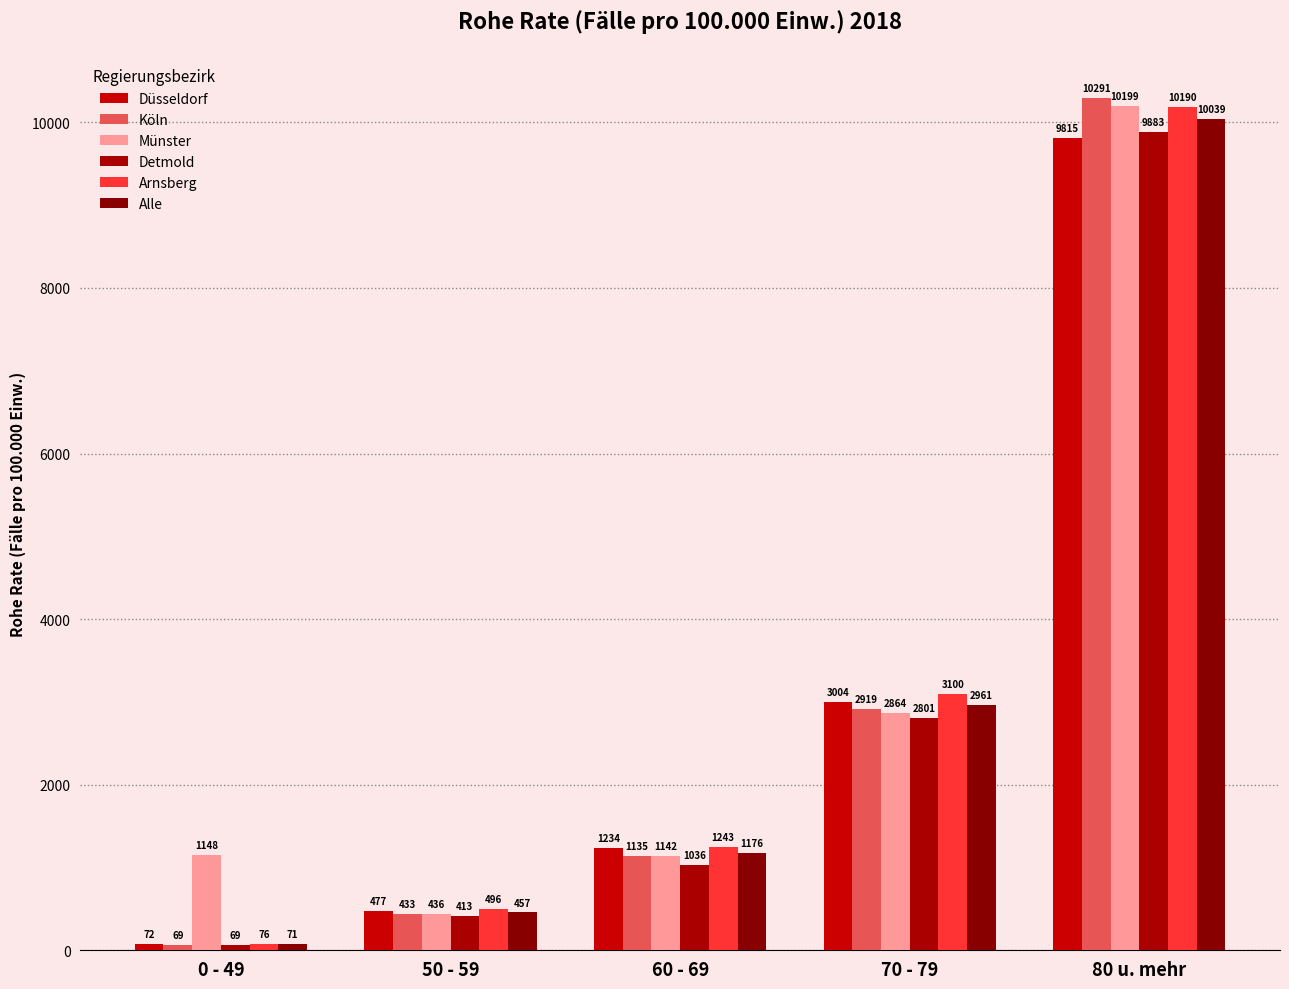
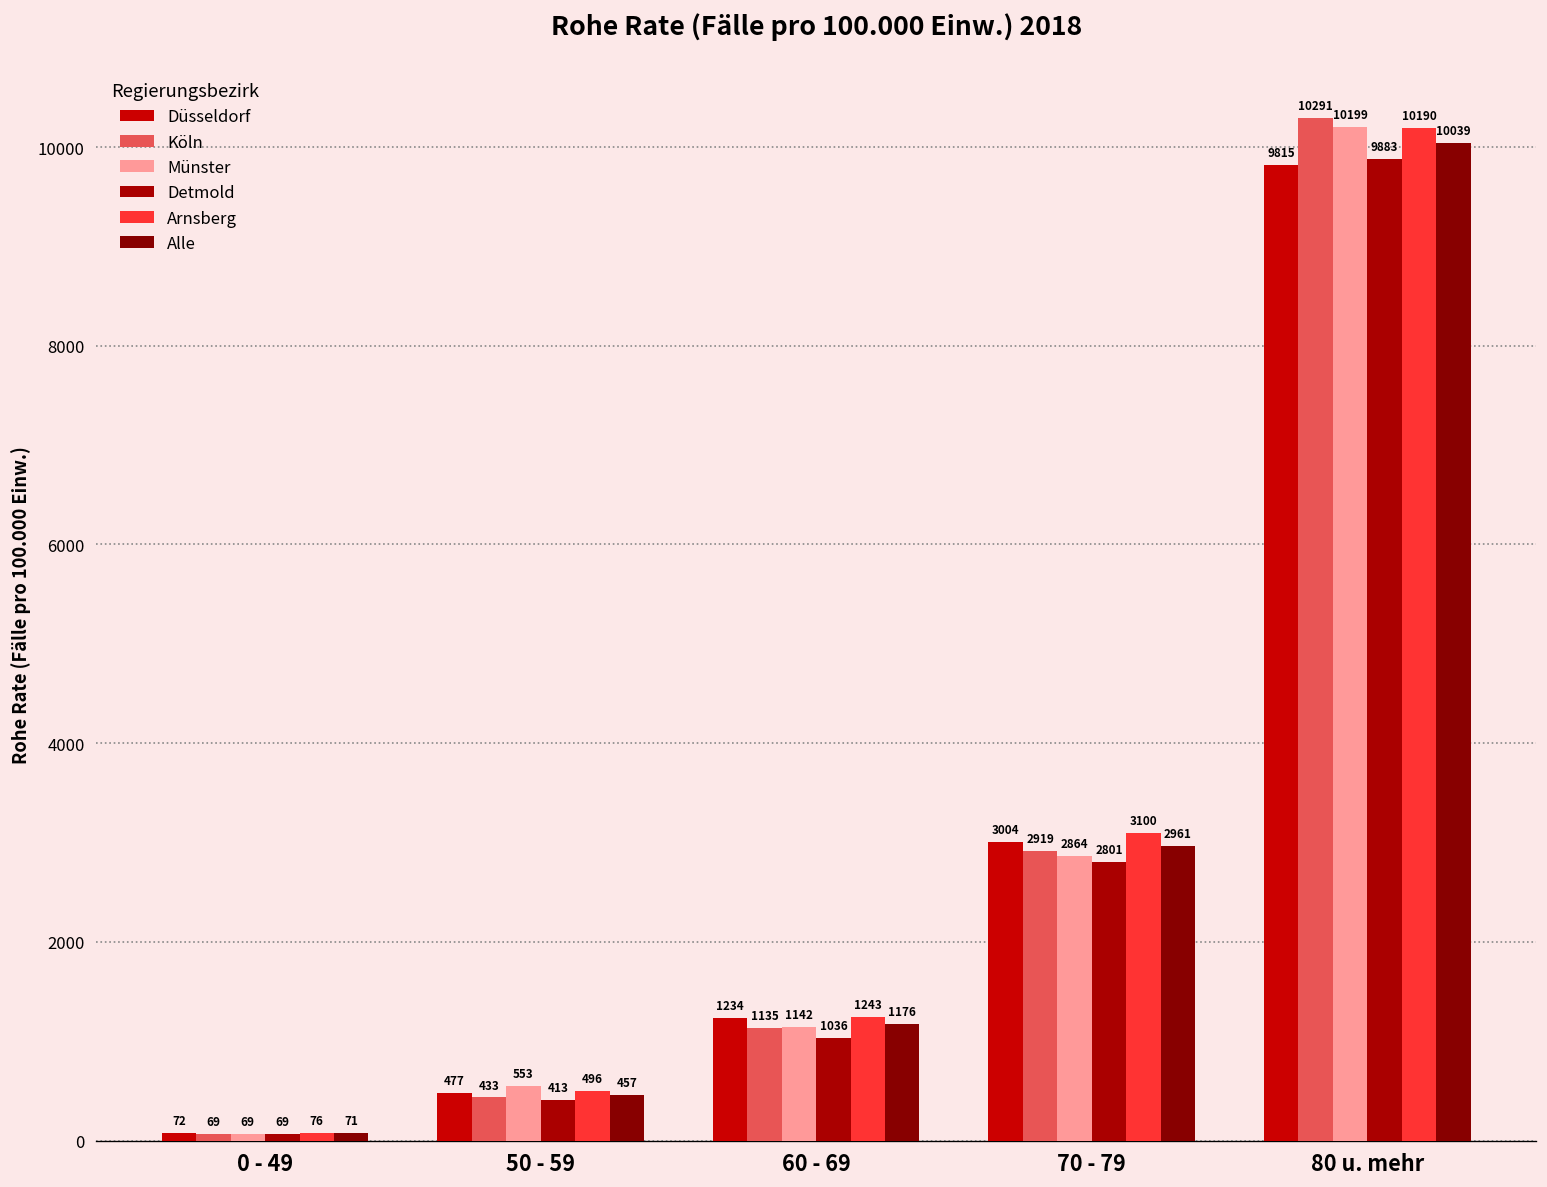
Münster, 0 - 49: 1148 -> 69
Münster, 50 - 59: 436 -> 553
